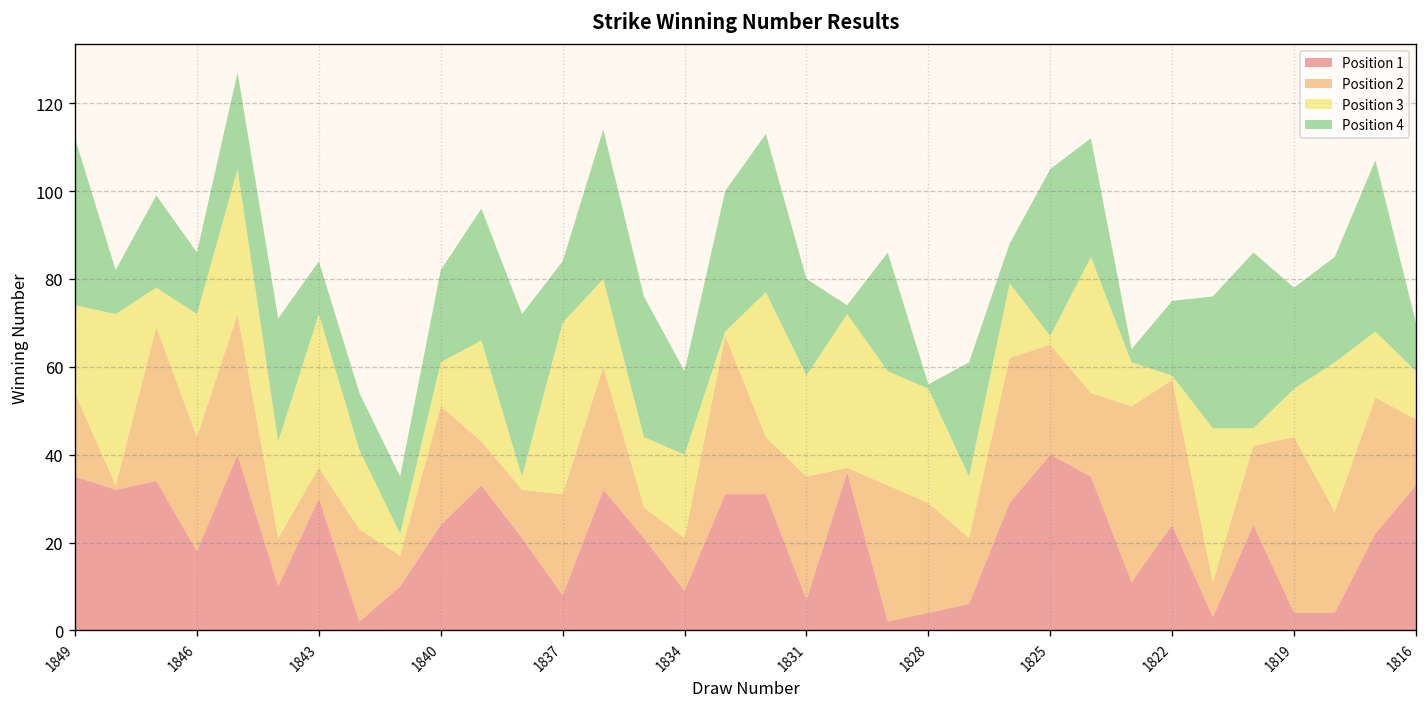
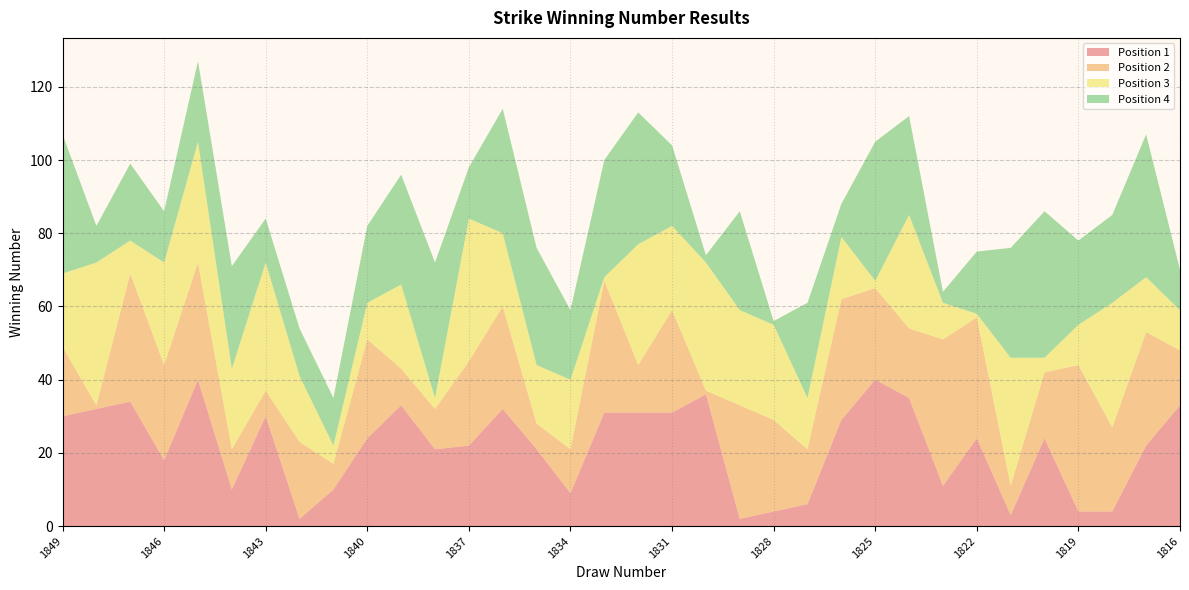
Position 1, 1849: 35 -> 30
Position 1, 1837: 8 -> 22
Position 1, 1831: 7 -> 31
